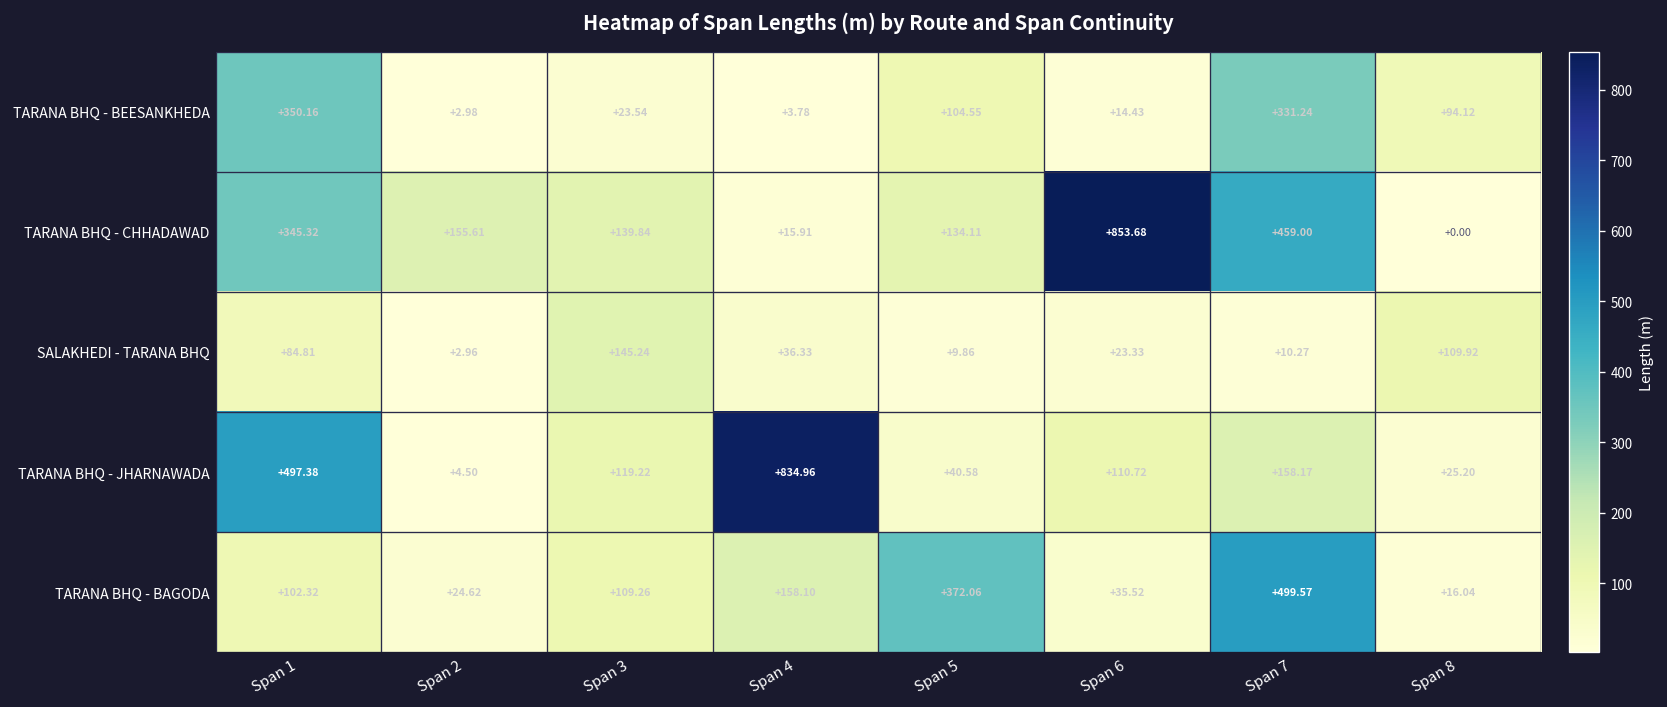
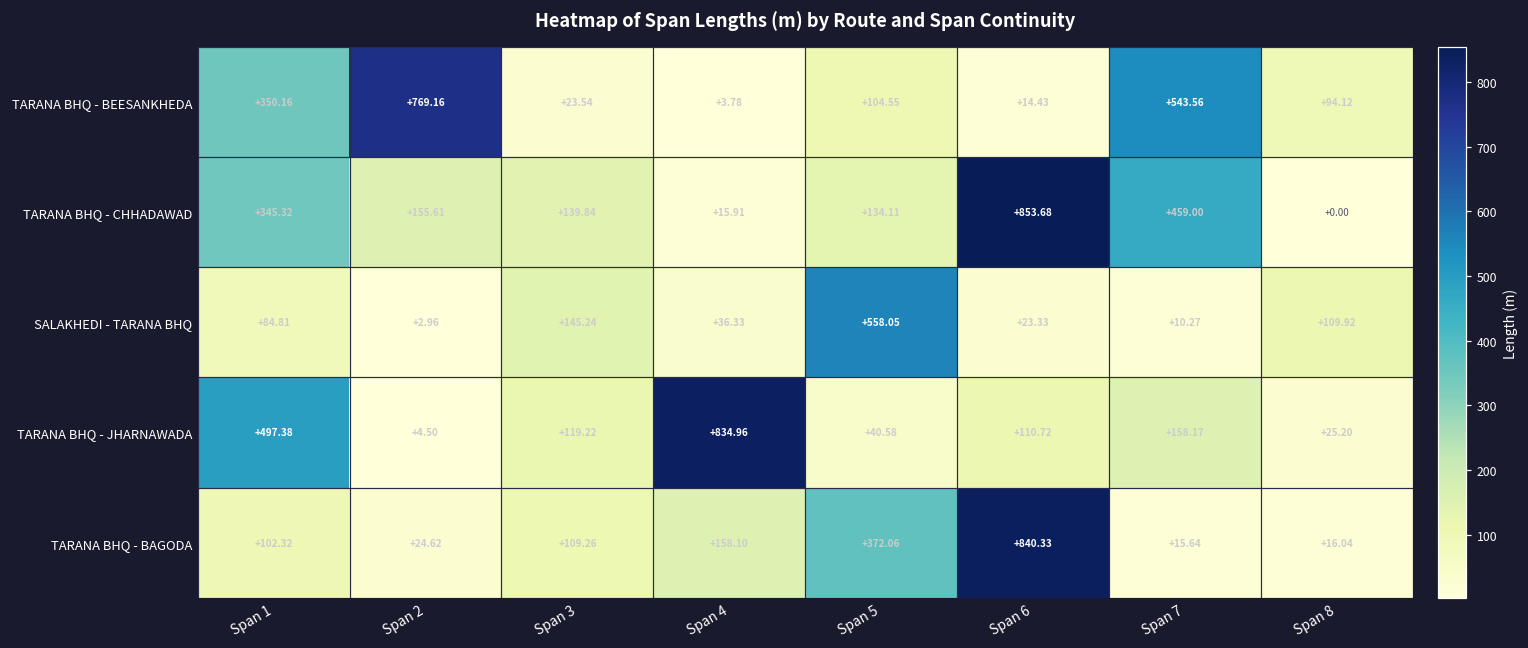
TARANA BHQ - BEESANKHEDA, Span 2: +2.98 -> +769.16
TARANA BHQ - BEESANKHEDA, Span 7: +331.24 -> +543.56
SALAKHEDI - TARANA BHQ, Span 5: +9.86 -> +558.05
TARANA BHQ - BAGODA, Span 6: +35.52 -> +840.33
TARANA BHQ - BAGODA, Span 7: +499.57 -> +15.64
